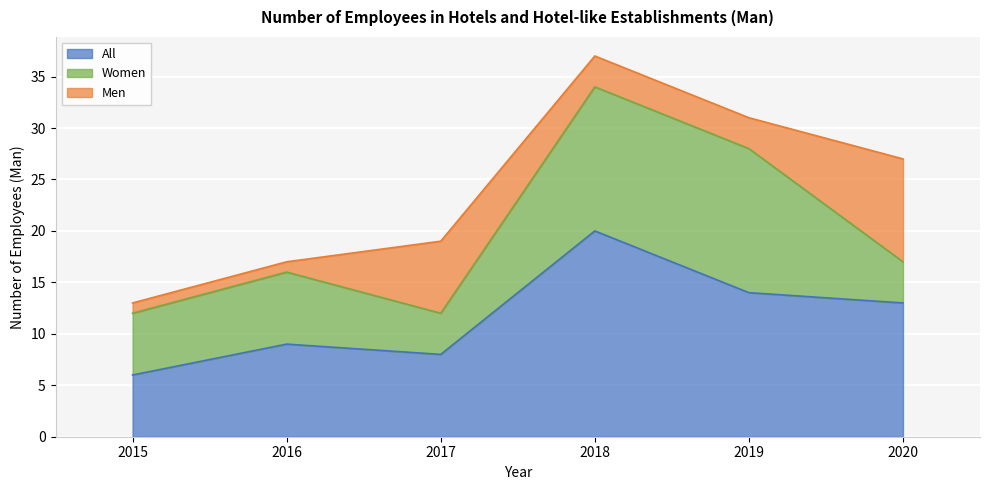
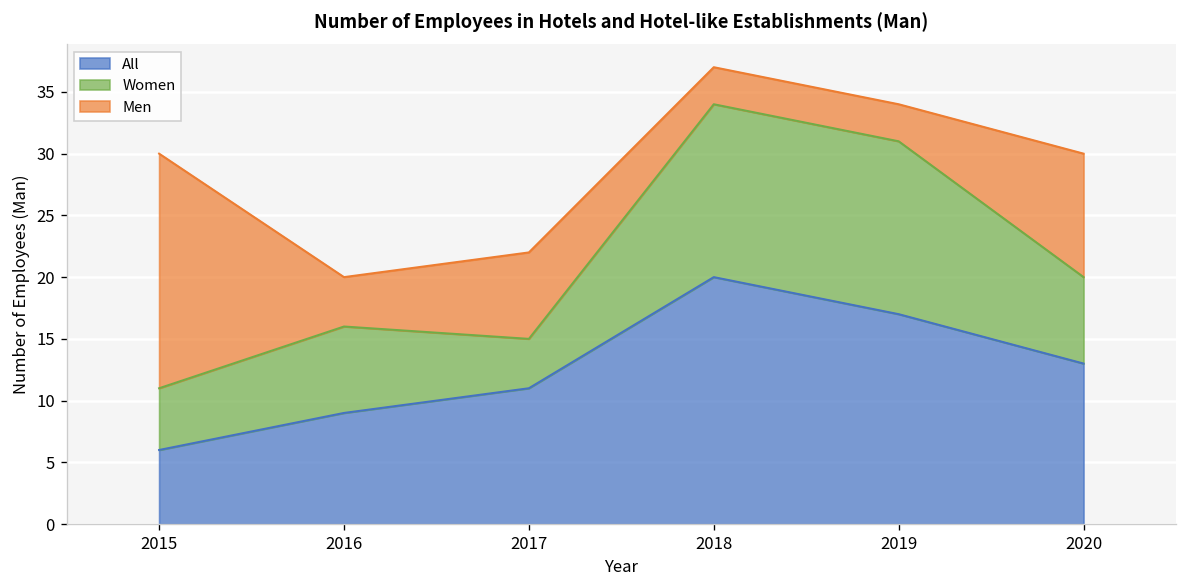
Women, 2015: 6 -> 5
Men, 2015: 1 -> 19
Men, 2016: 1 -> 4
All, 2017: 8 -> 11
All, 2019: 14 -> 17
Women, 2020: 4 -> 7
